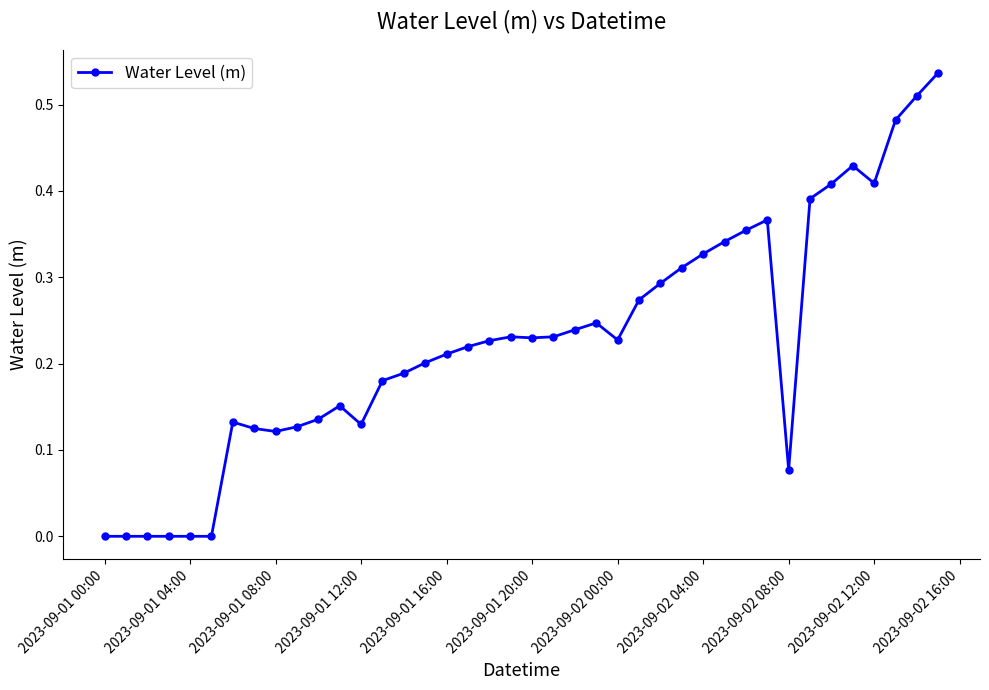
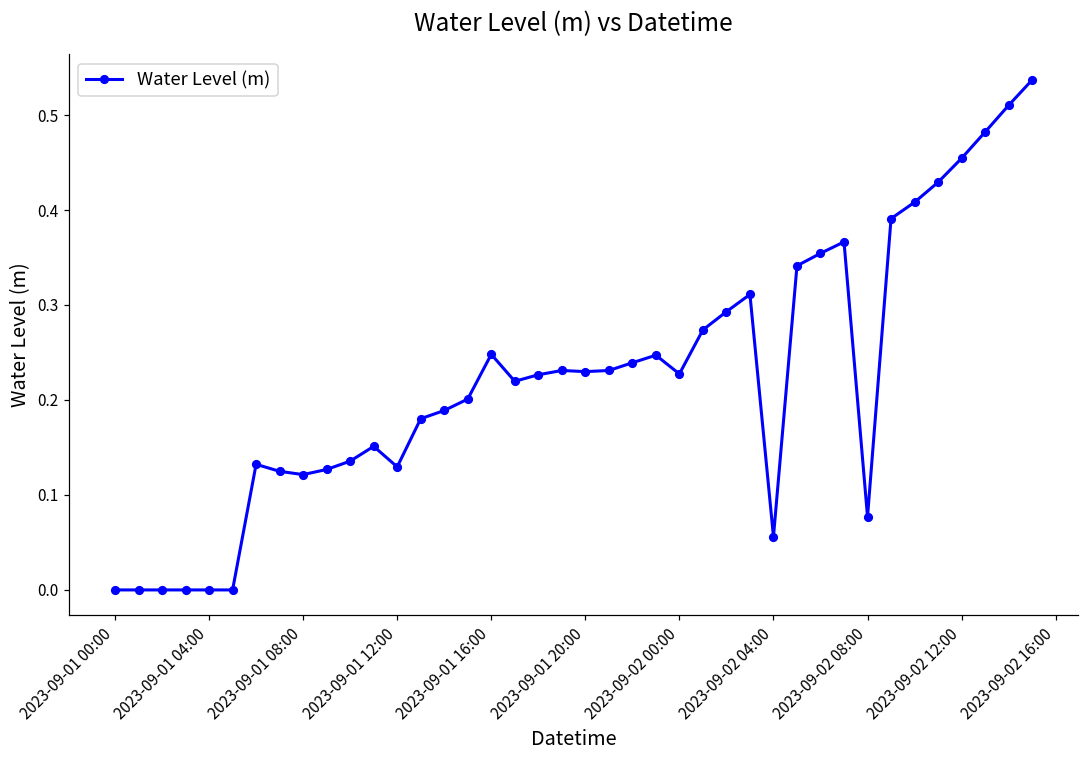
2023-09-01 16:00: 0.21 -> 0.25
2023-09-02 04:00: 0.33 -> 0.06
2023-09-02 12:00: 0.41 -> 0.45
